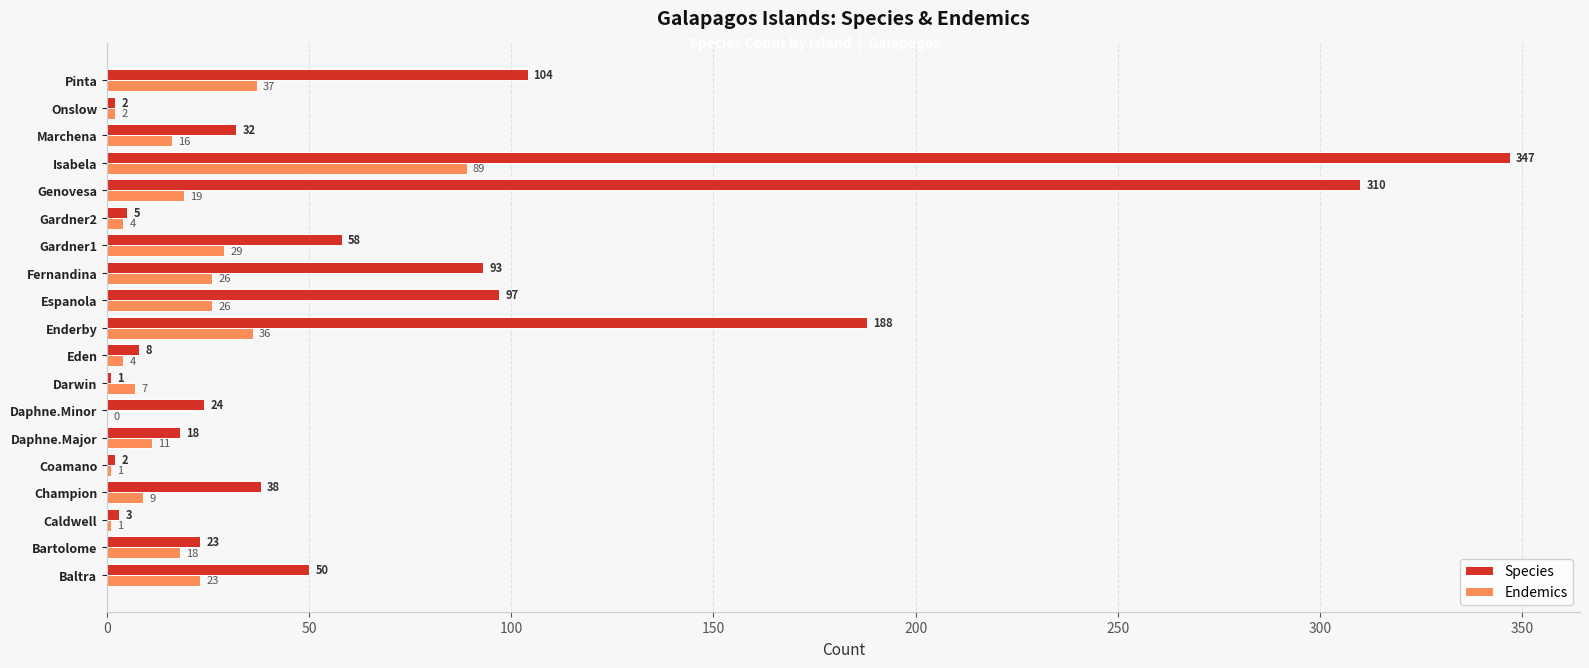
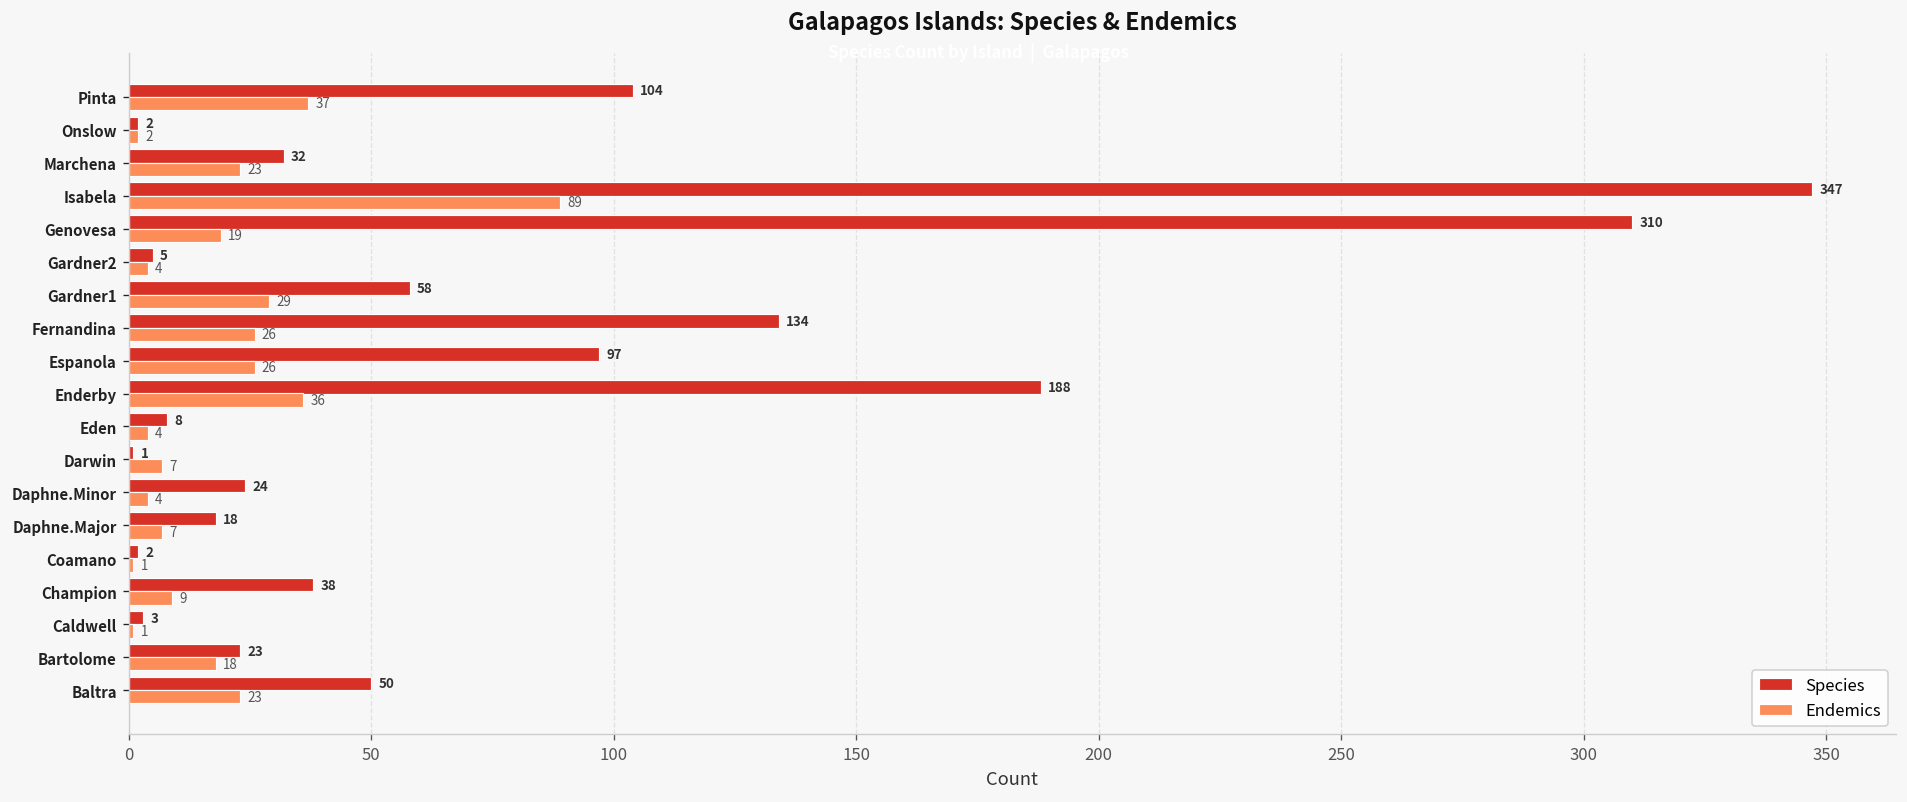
Endemics, Marchena: 16 -> 23
Species, Fernandina: 93 -> 134
Endemics, Daphne.Minor: 0 -> 4
Endemics, Daphne.Major: 11 -> 7
